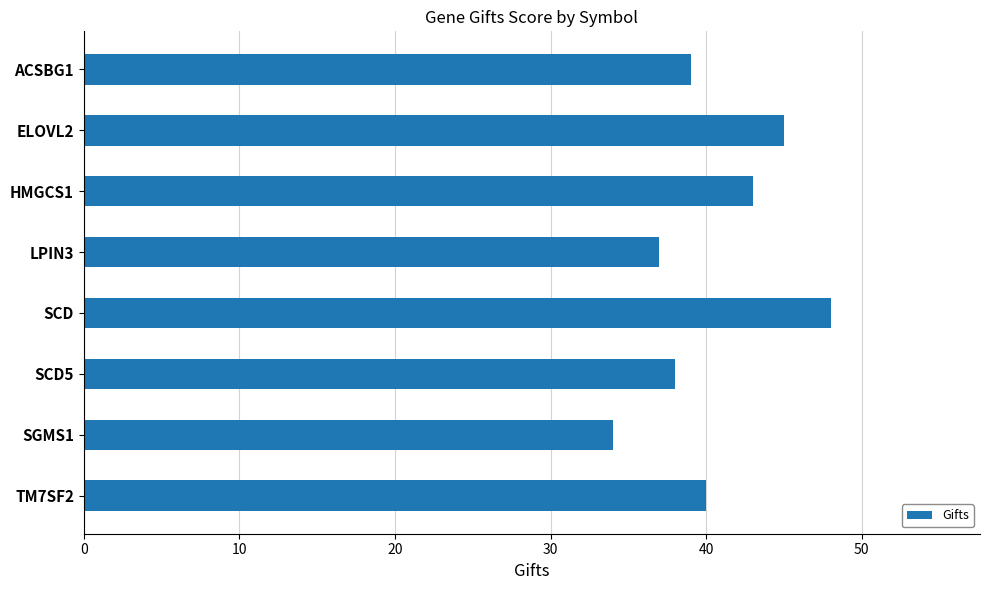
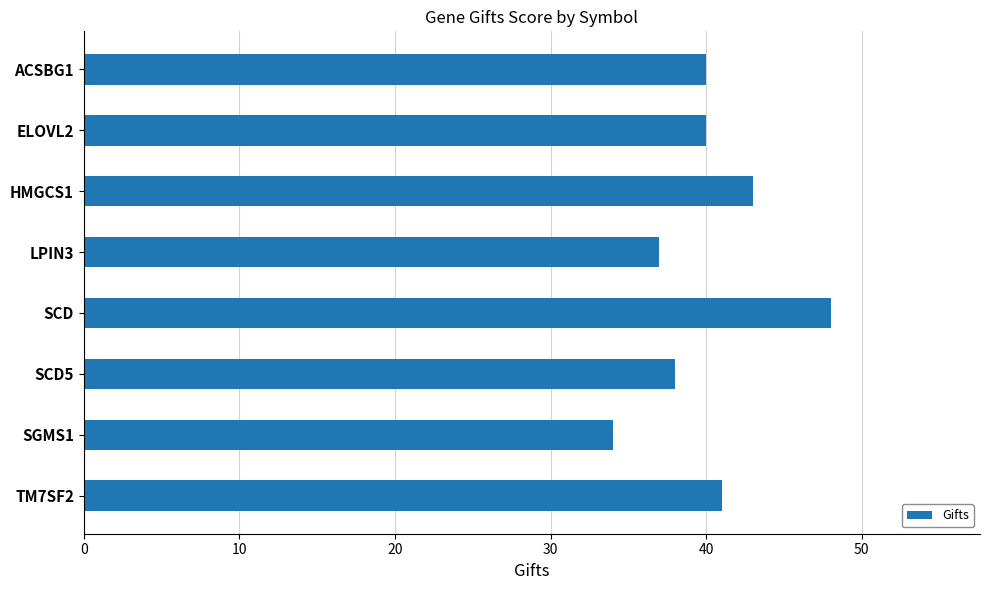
ACSBG1: 39 -> 40
ELOVL2: 45 -> 40
TM7SF2: 40 -> 41
